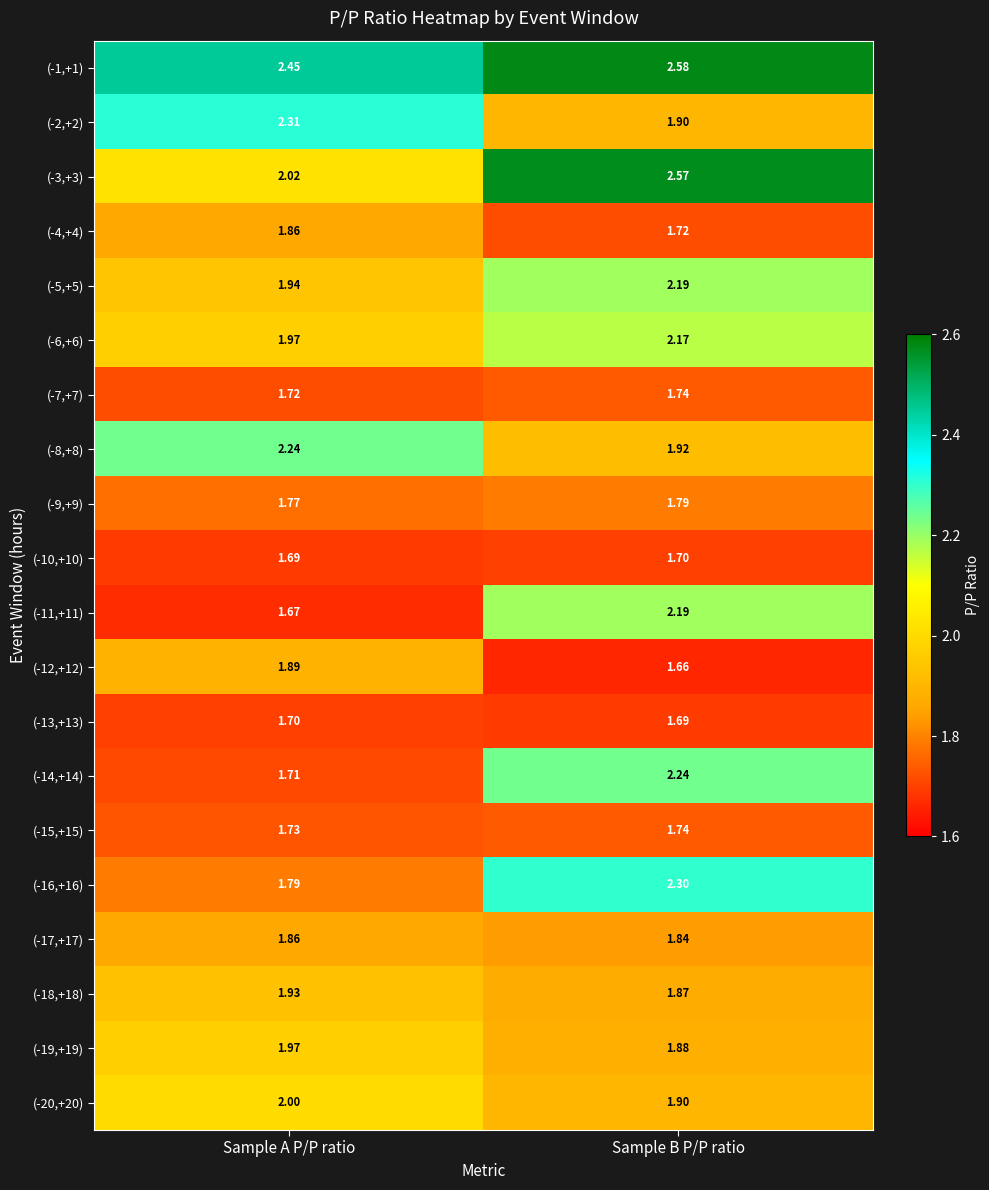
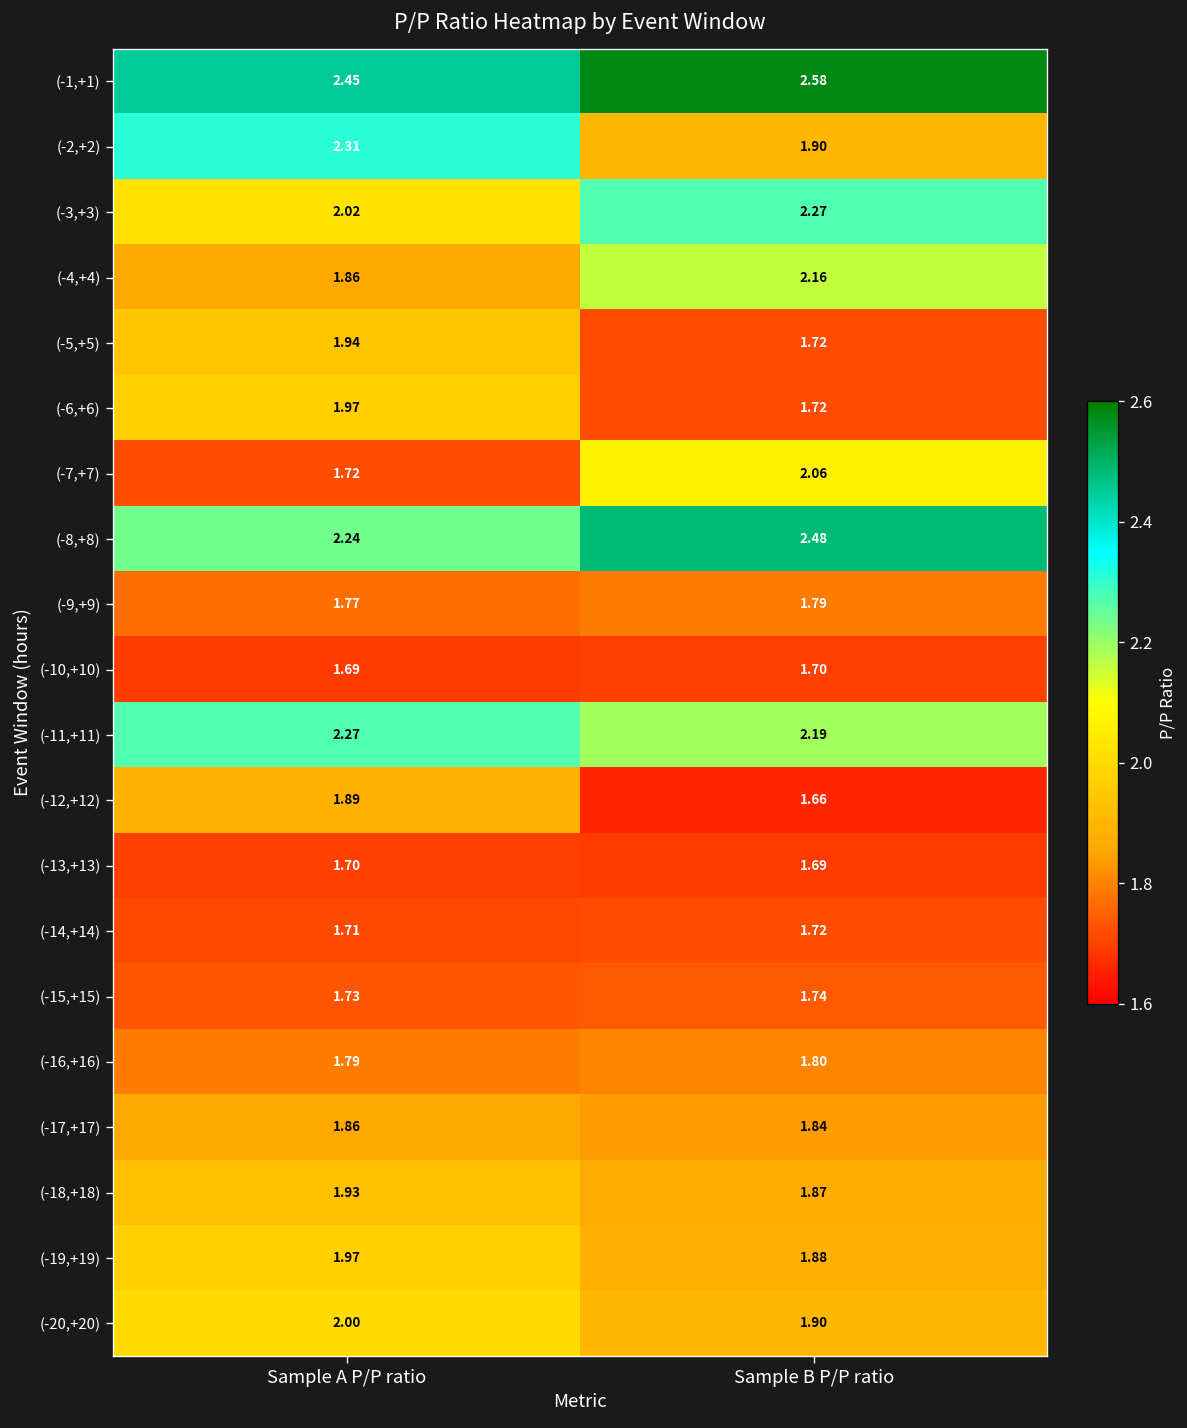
(-3,+3), Sample B P/P ratio: 2.57 -> 2.27
(-4,+4), Sample B P/P ratio: 1.72 -> 2.16
(-5,+5), Sample B P/P ratio: 2.19 -> 1.72
(-6,+6), Sample B P/P ratio: 2.17 -> 1.72
(-7,+7), Sample B P/P ratio: 1.74 -> 2.06
(-8,+8), Sample B P/P ratio: 1.92 -> 2.48
(-11,+11), Sample A P/P ratio: 1.67 -> 2.27
(-14,+14), Sample B P/P ratio: 2.24 -> 1.72
(-16,+16), Sample B P/P ratio: 2.30 -> 1.80
